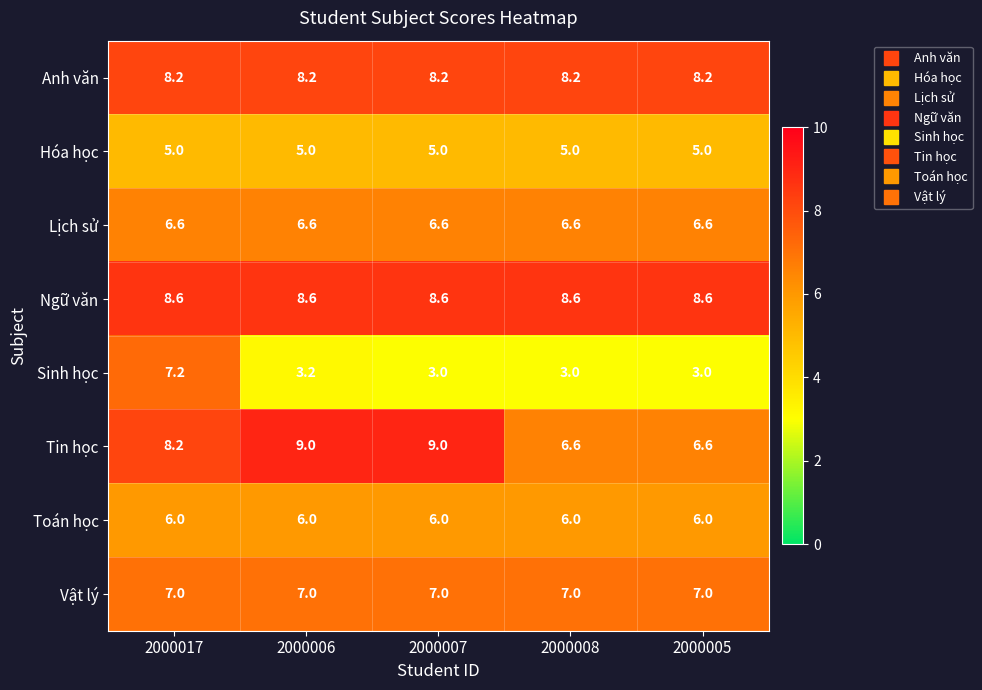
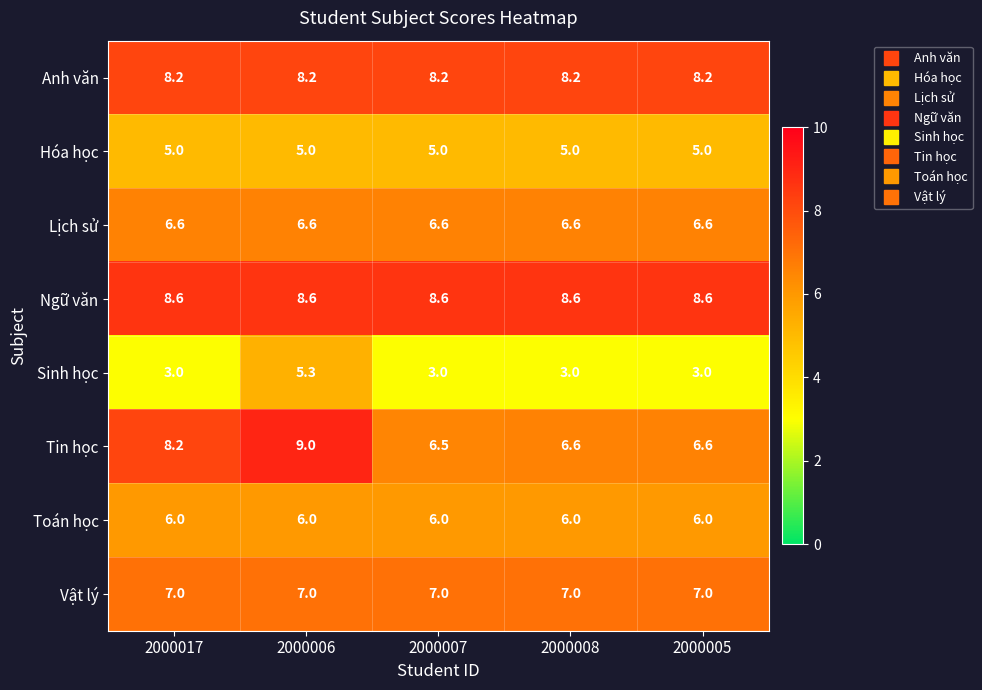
Sinh học, 2000017: 7.2 -> 3.0
Sinh học, 2000006: 3.2 -> 5.3
Tin học, 2000007: 9.0 -> 6.5
